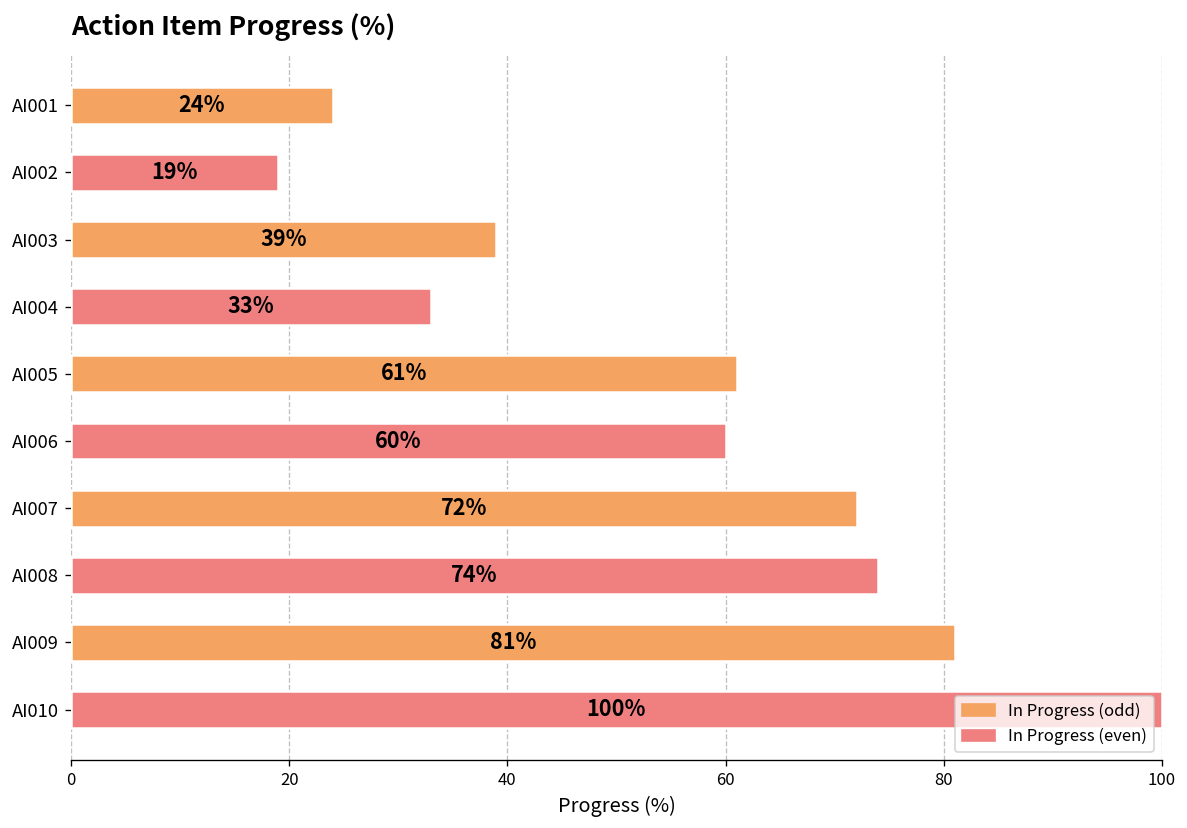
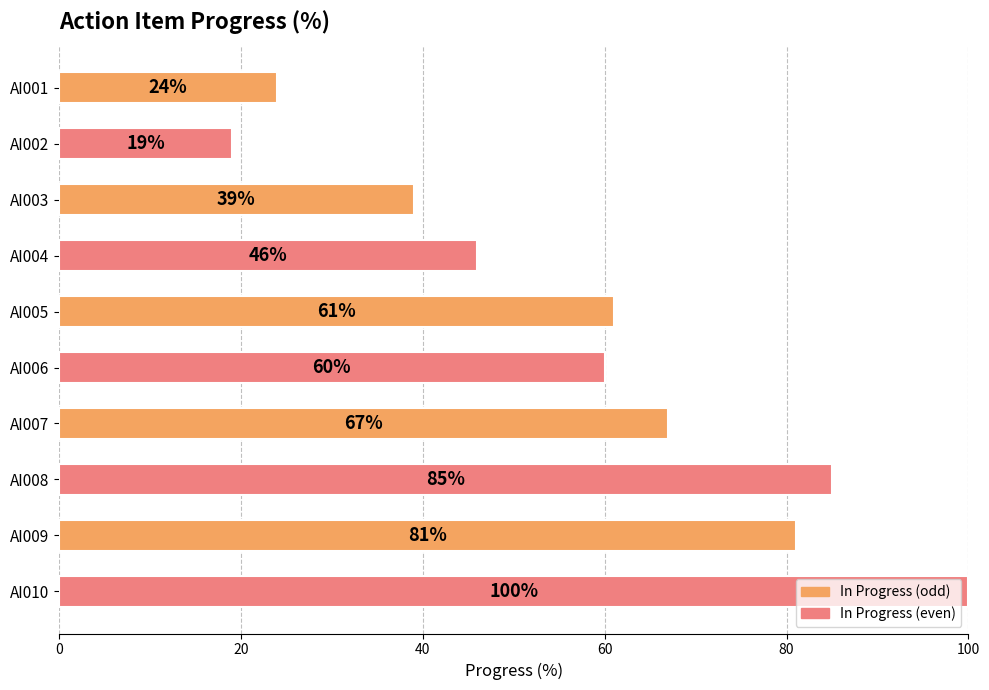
AI004: 33% -> 46%
AI007: 72% -> 67%
AI008: 74% -> 85%
